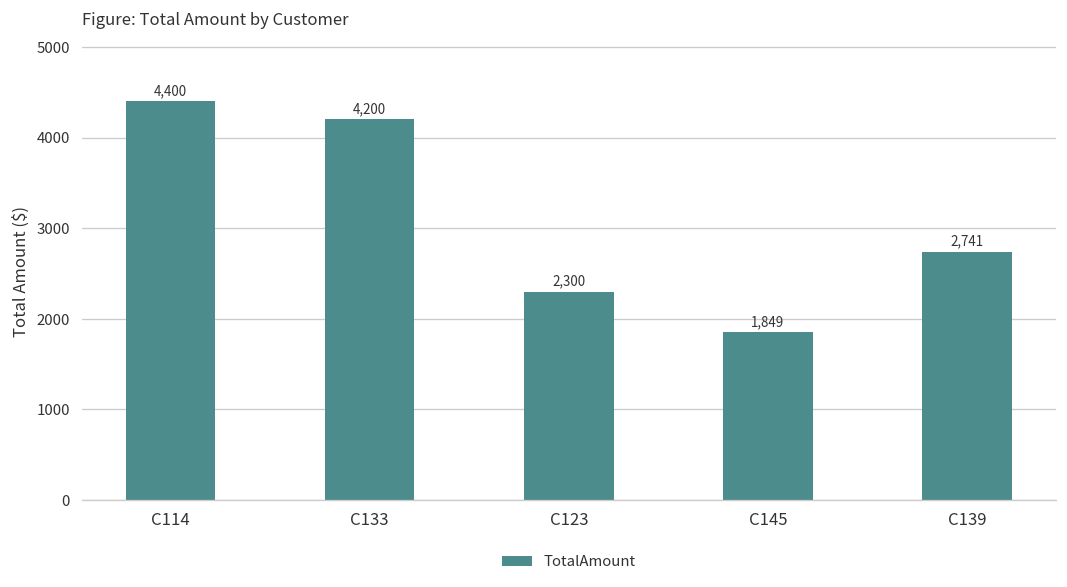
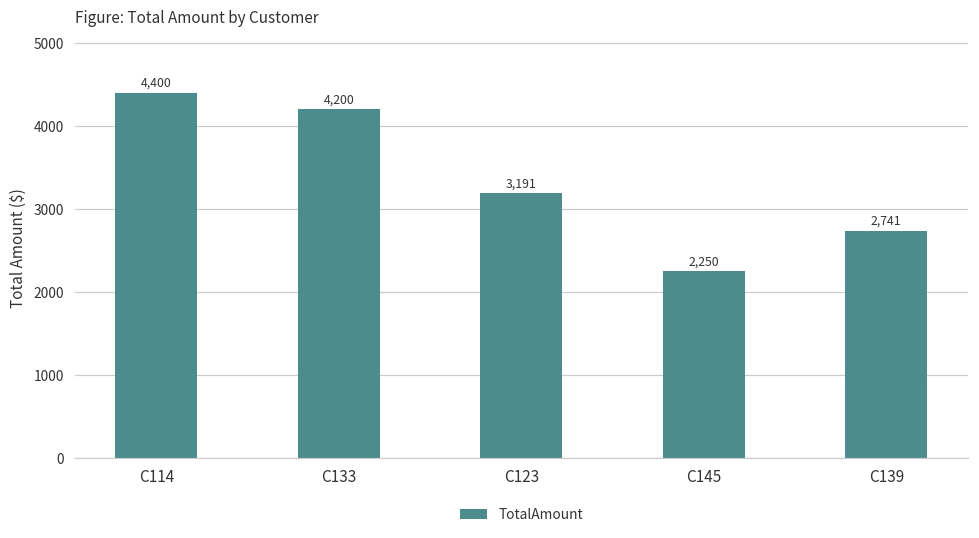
C123: 2,300 -> 3,191
C145: 1,849 -> 2,250
